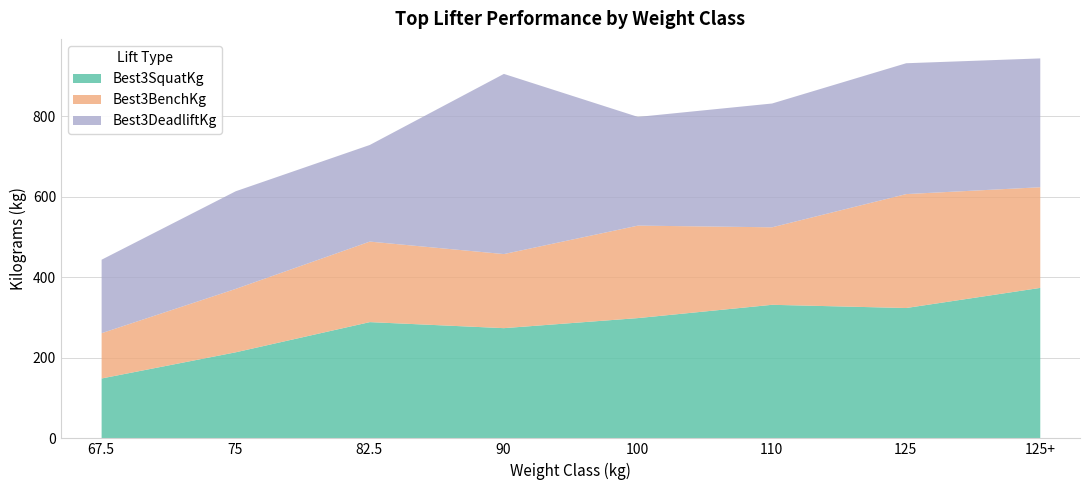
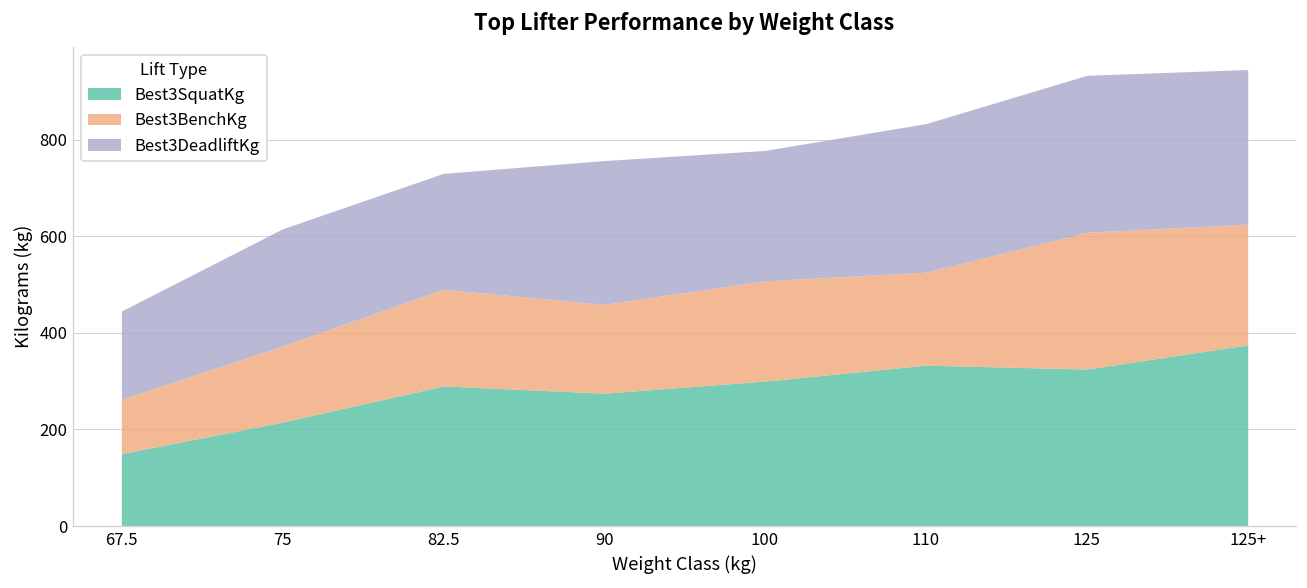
Best3DeadliftKg, 90: 450 -> 300
Best3BenchKg, 100: 230 -> 210
